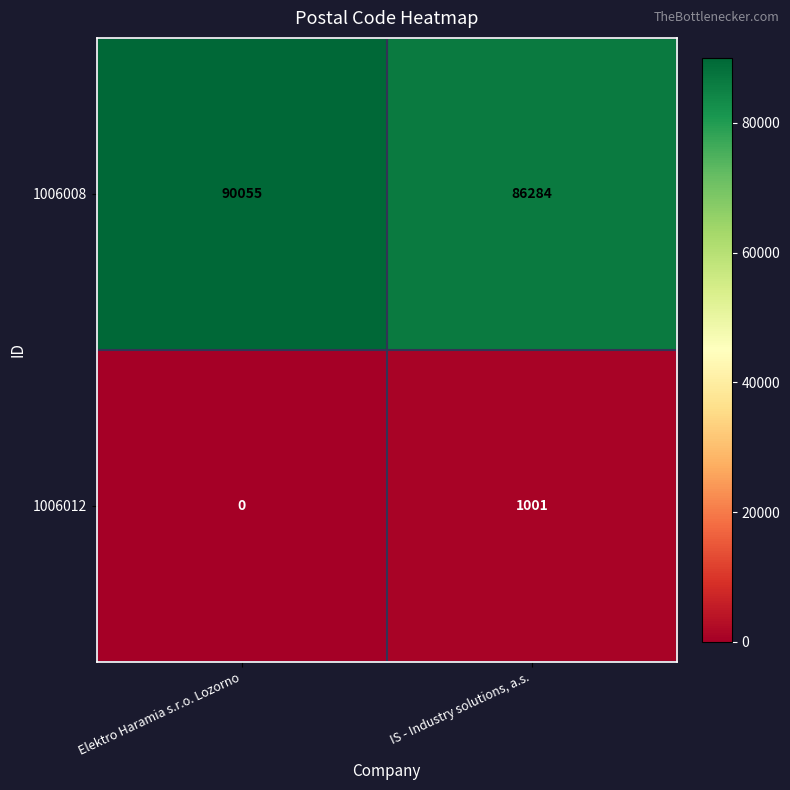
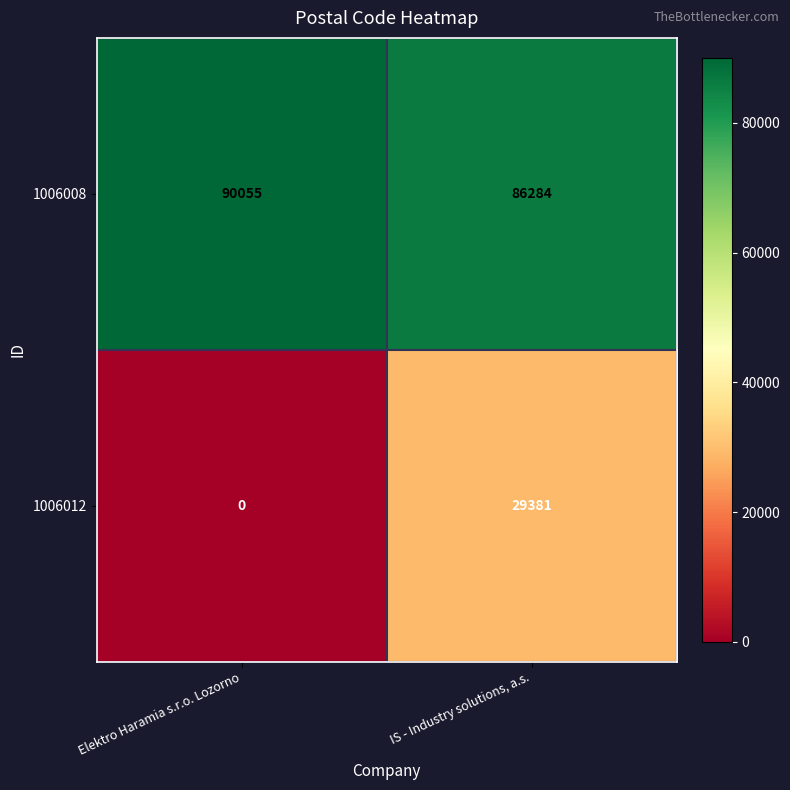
1006012, IS - Industry solutions, a.s.: 1001 -> 29381
